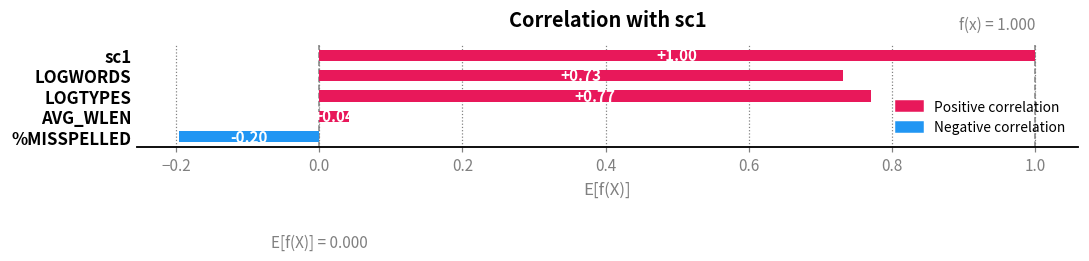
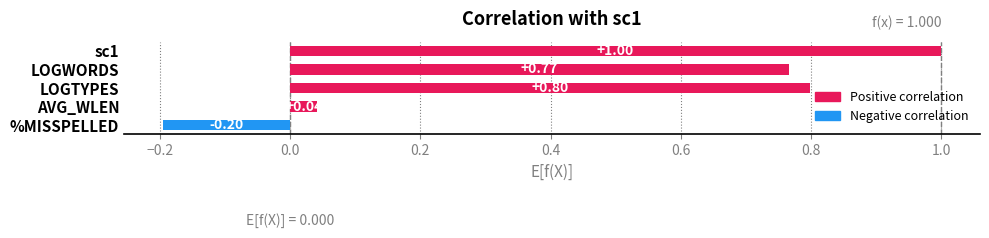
LOGWORDS: +0.73 -> +0.77
LOGTYPES: +0.77 -> +0.80
